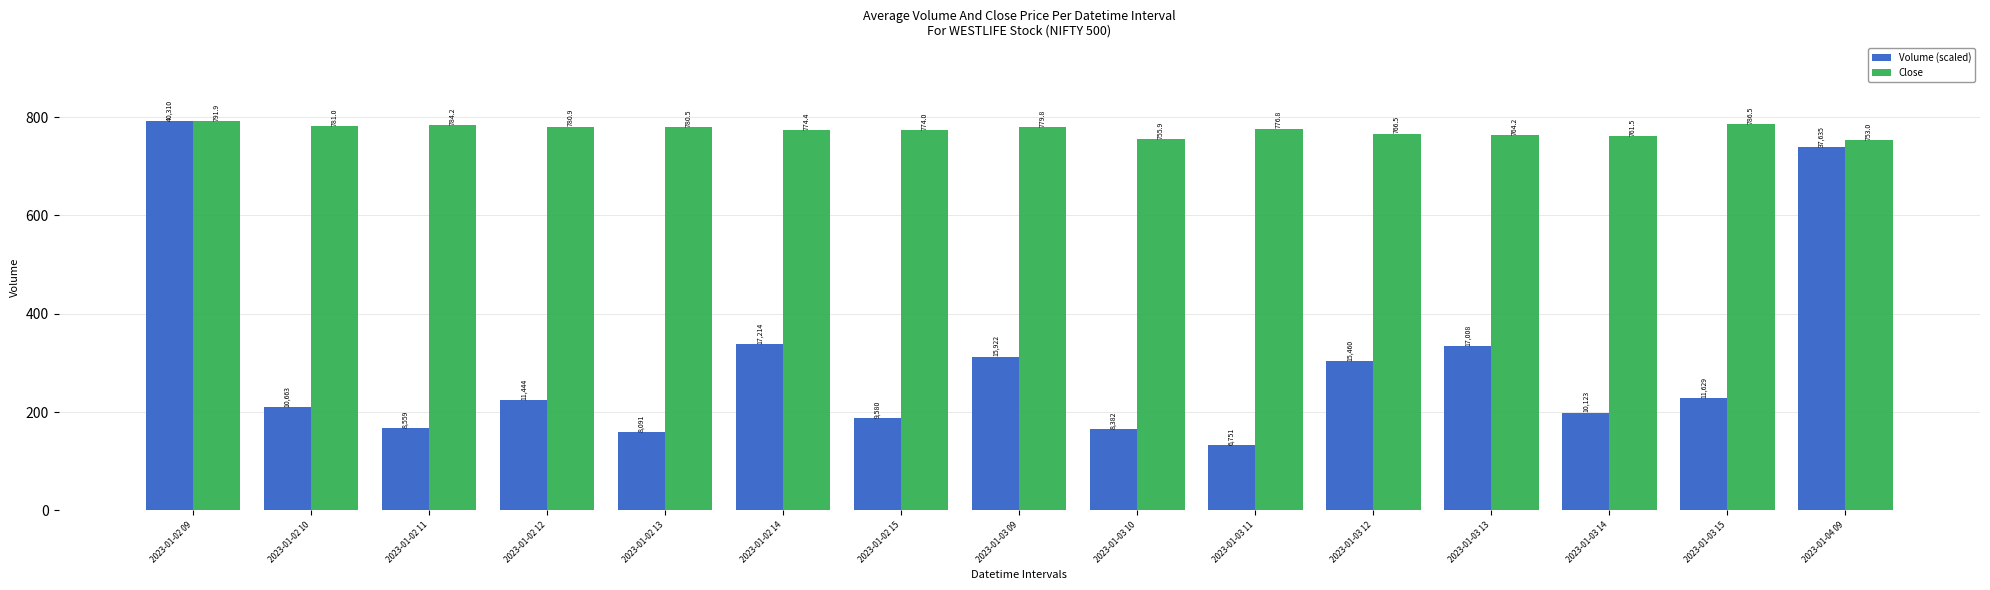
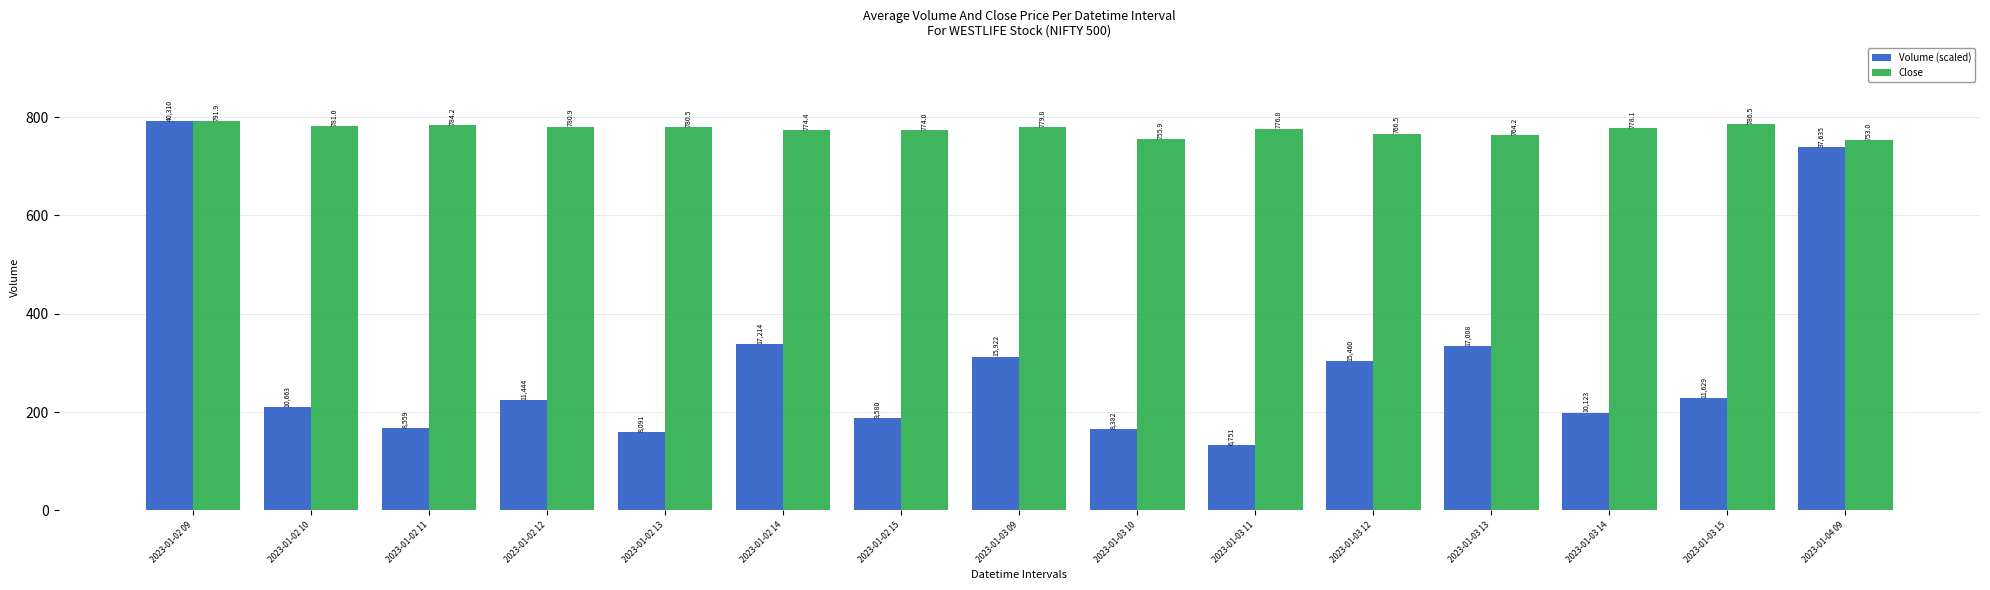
Close, 2023-01-03 14: 761.5 -> 778.1
